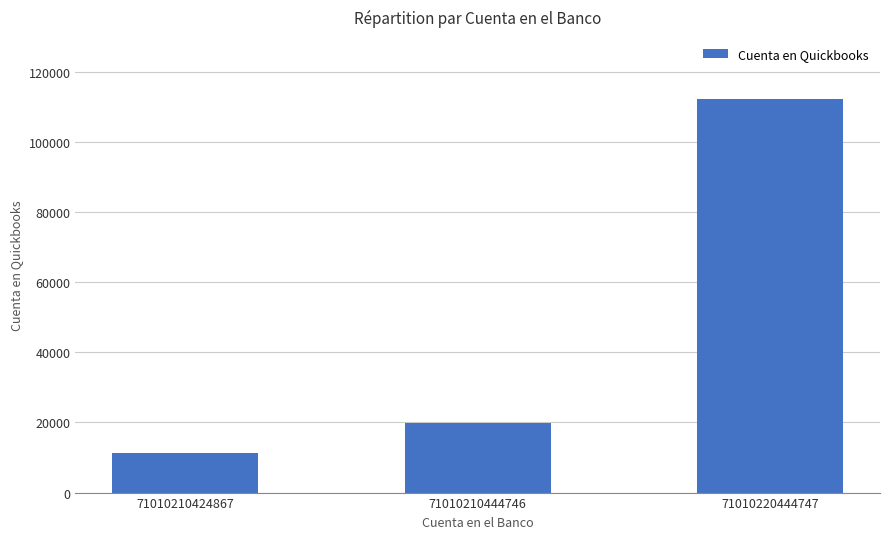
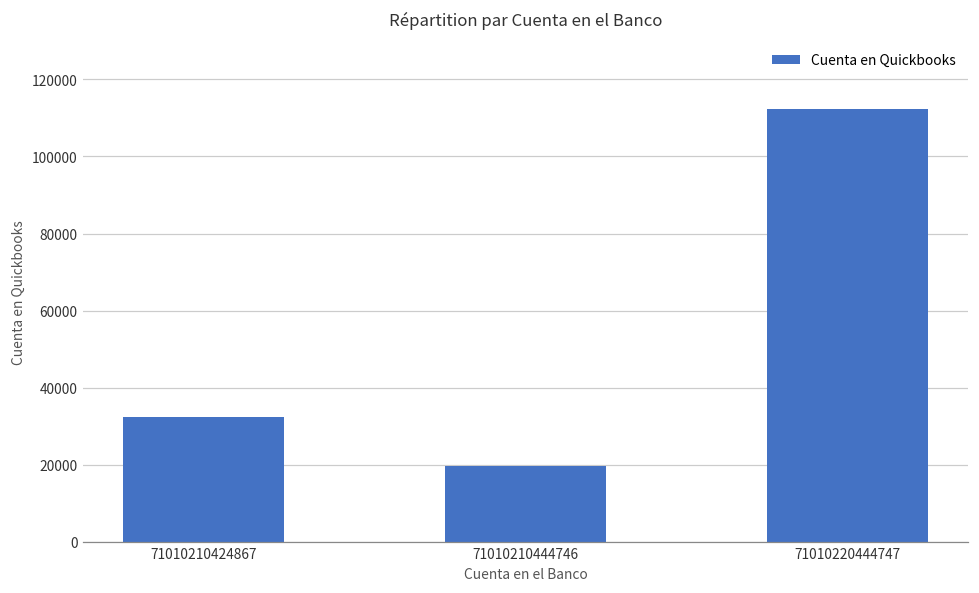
71010210424867: 11000 -> 32000
